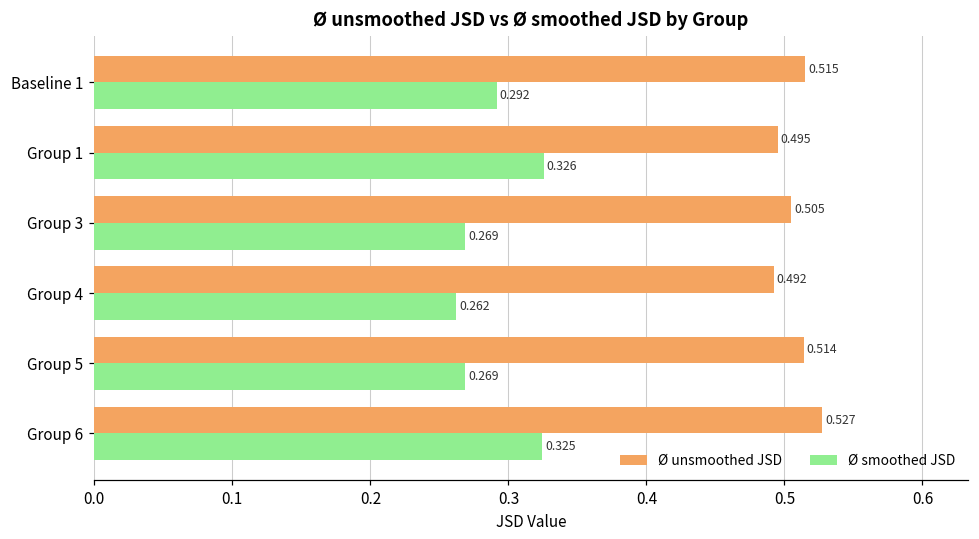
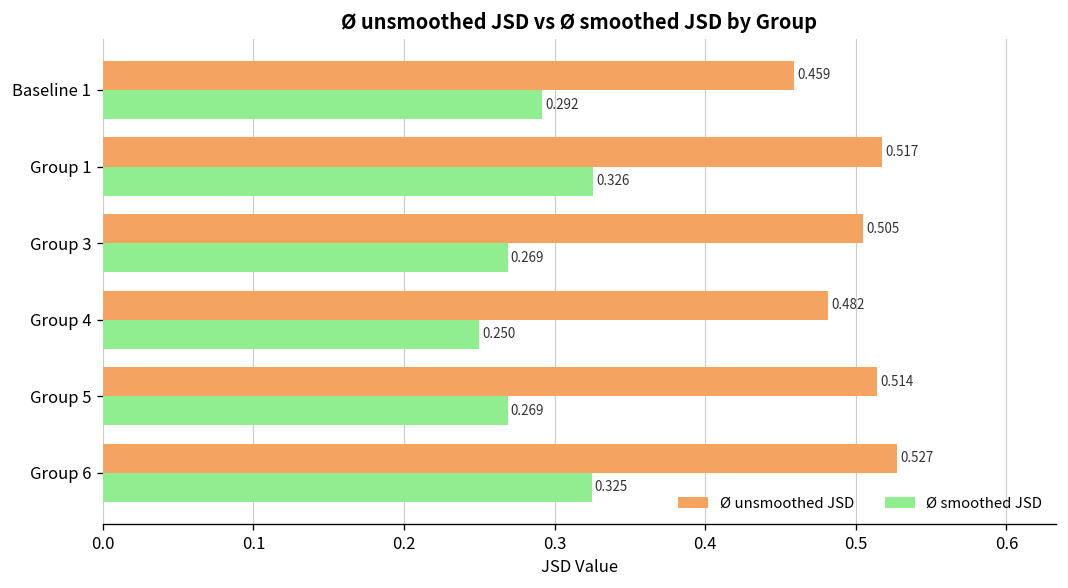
Ø unsmoothed JSD, Baseline 1: 0.515 -> 0.459
Ø unsmoothed JSD, Group 1: 0.495 -> 0.517
Ø unsmoothed JSD, Group 4: 0.492 -> 0.482
Ø smoothed JSD, Group 4: 0.262 -> 0.250
